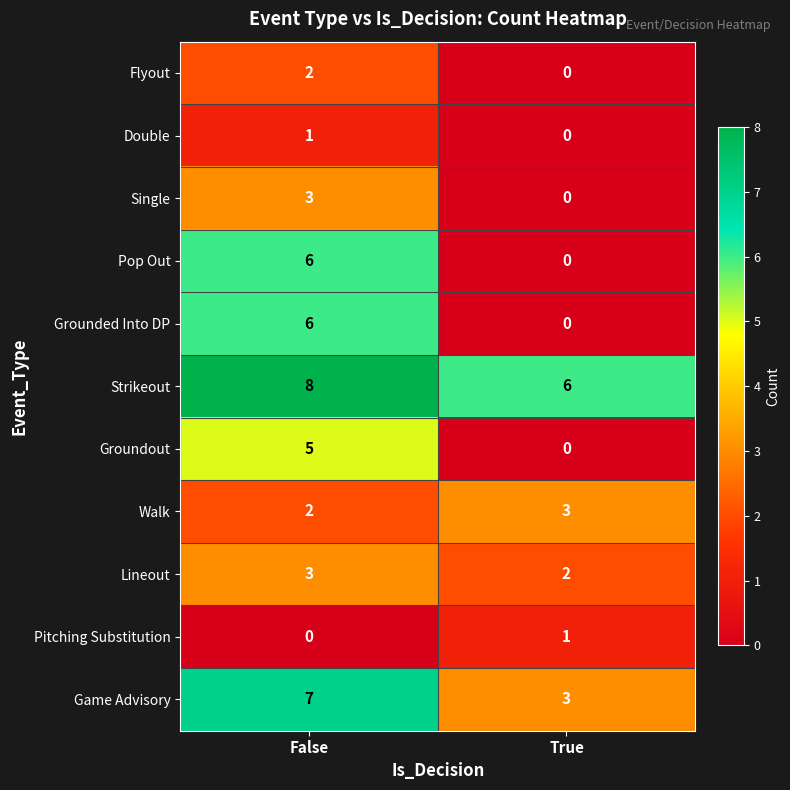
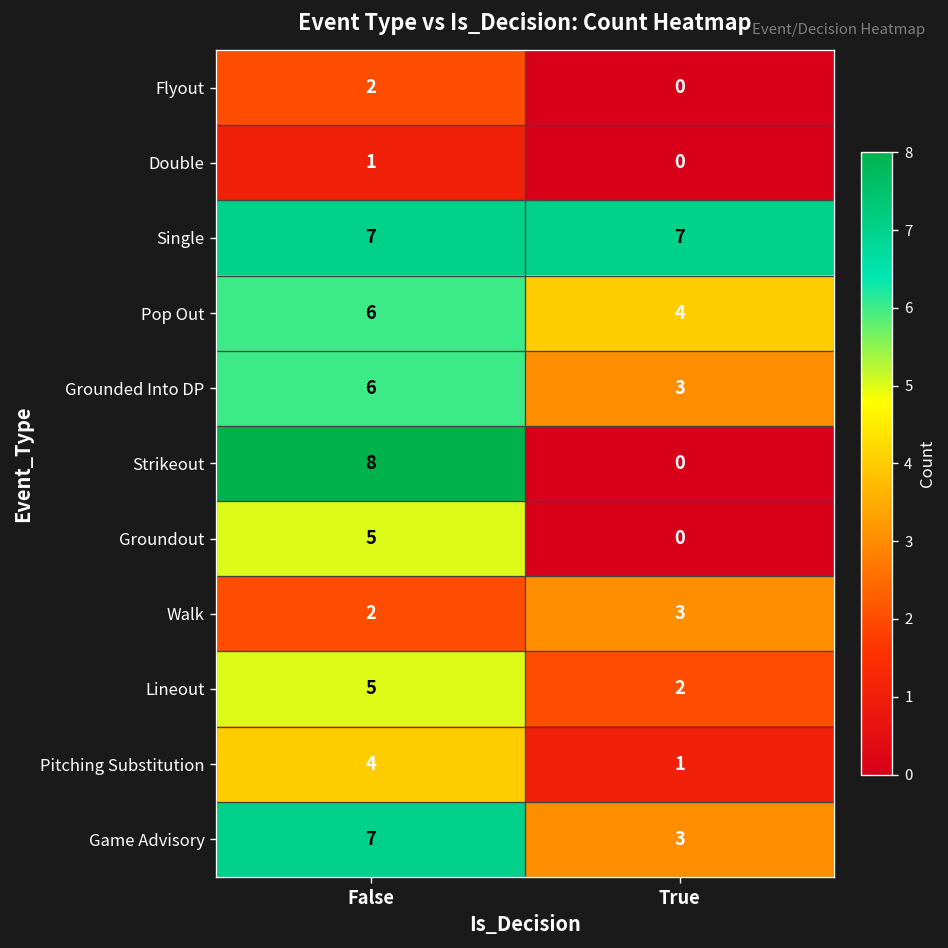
Single, False: 3 -> 7
Single, True: 0 -> 7
Pop Out, True: 0 -> 4
Grounded Into DP, True: 0 -> 3
Strikeout, True: 6 -> 0
Lineout, False: 3 -> 5
Pitching Substitution, False: 0 -> 4
